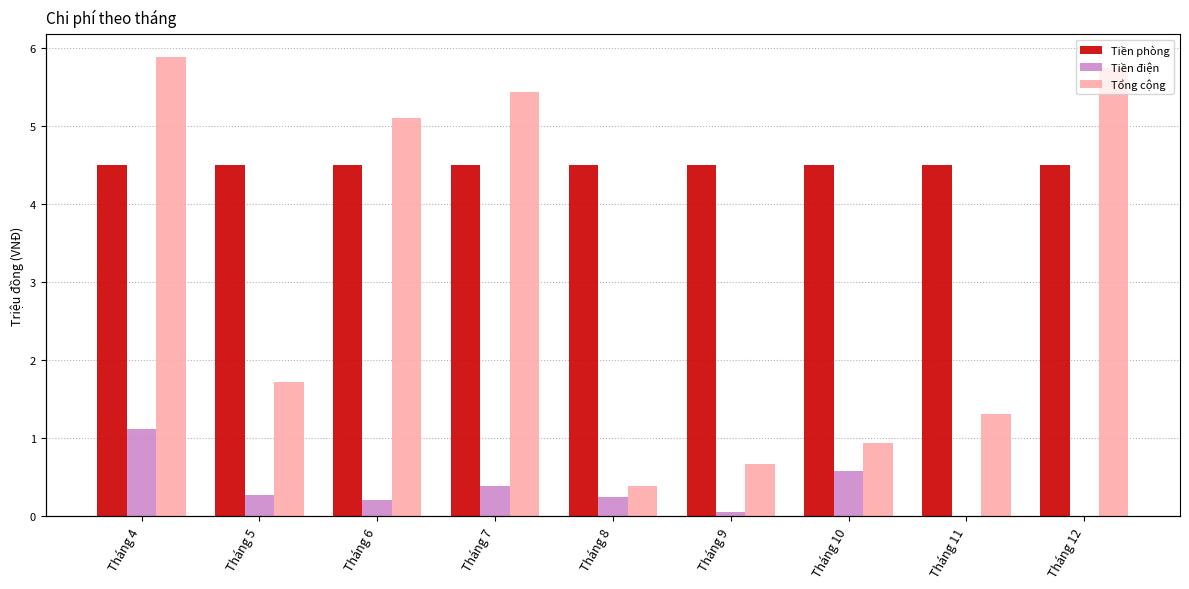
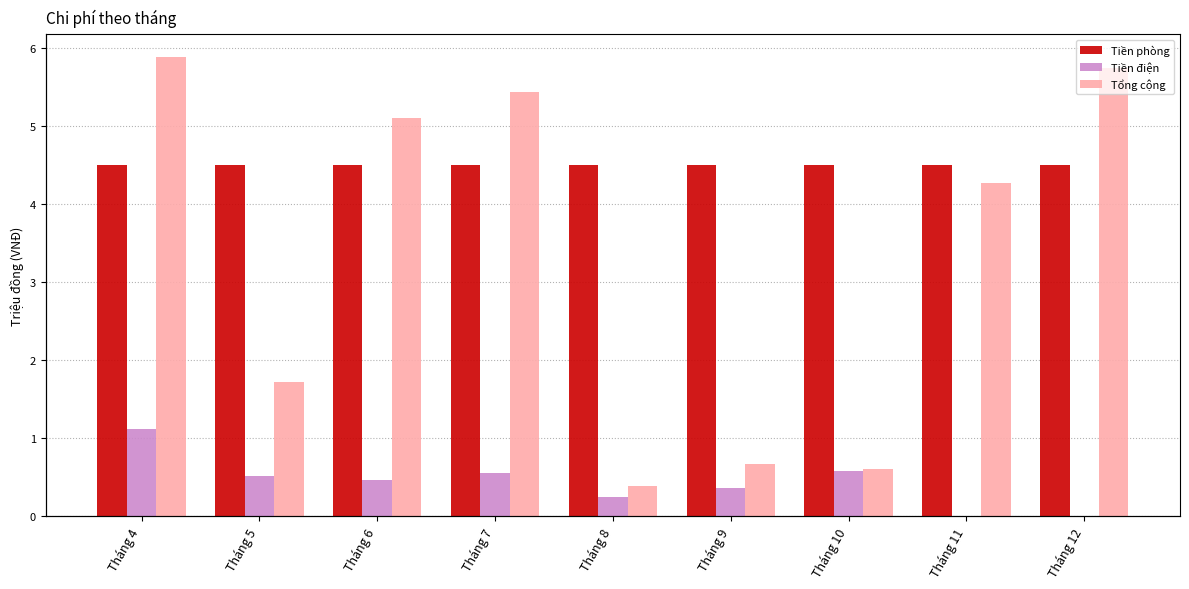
Tiền điện, Tháng 5: 0.3 -> 0.5
Tiền điện, Tháng 6: 0.2 -> 0.5
Tiền điện, Tháng 7: 0.4 -> 0.5
Tiền điện, Tháng 9: 0.1 -> 0.4
Tổng cộng, Tháng 10: 0.9 -> 0.6
Tổng cộng, Tháng 11: 1.3 -> 4.3
